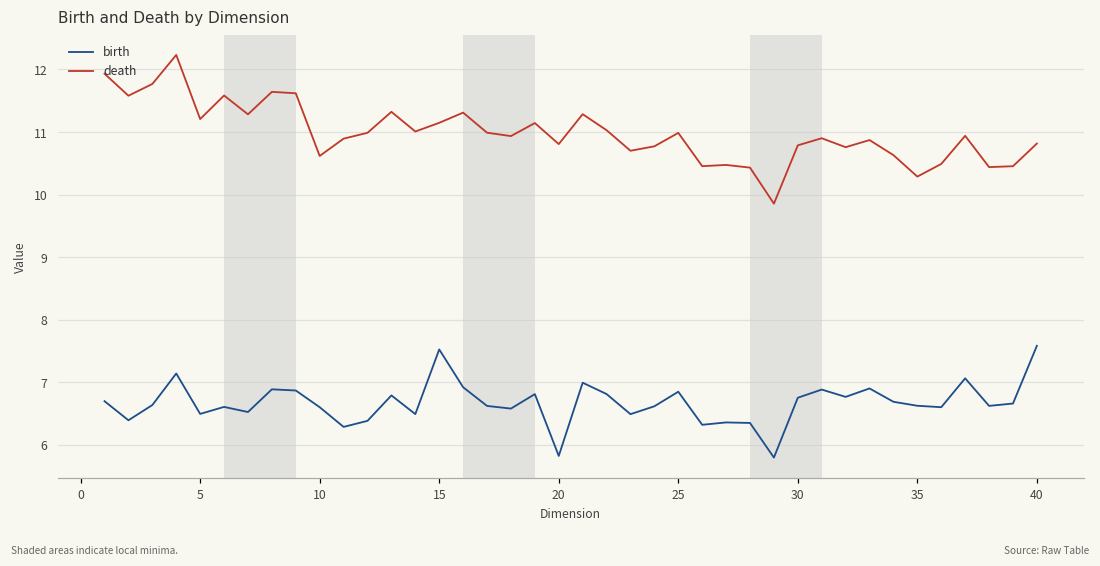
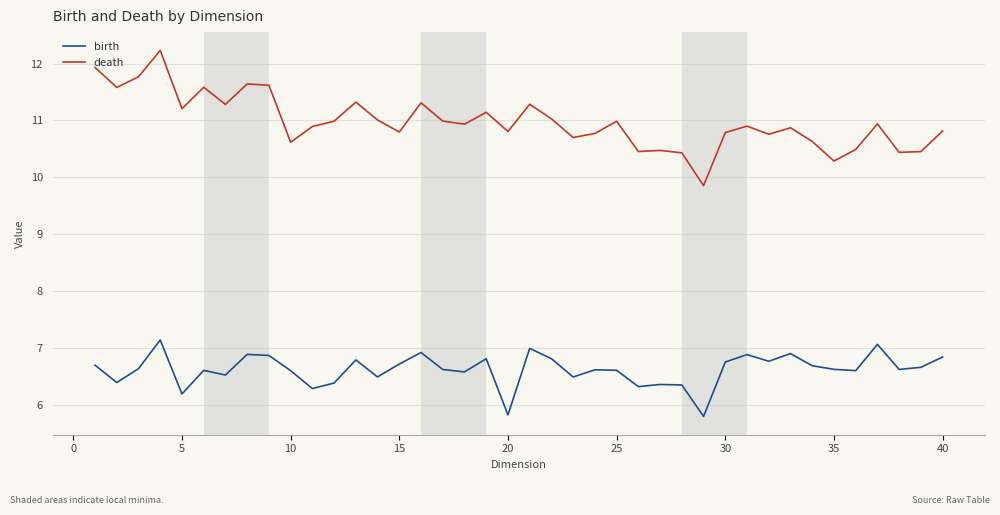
birth, 5: 6.5 -> 6.2
birth, 15: 7.5 -> 6.7
death, 15: 11.1 -> 10.8
birth, 25: 6.9 -> 6.6
birth, 40: 7.6 -> 6.8
